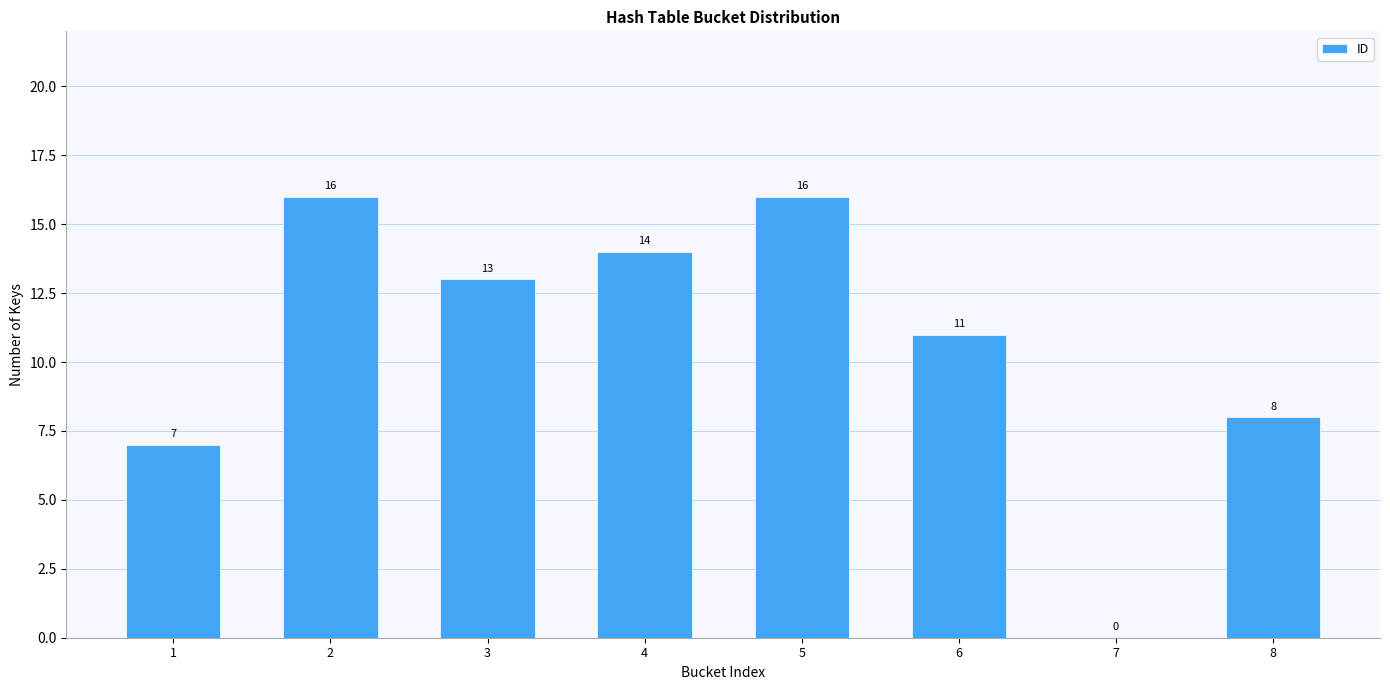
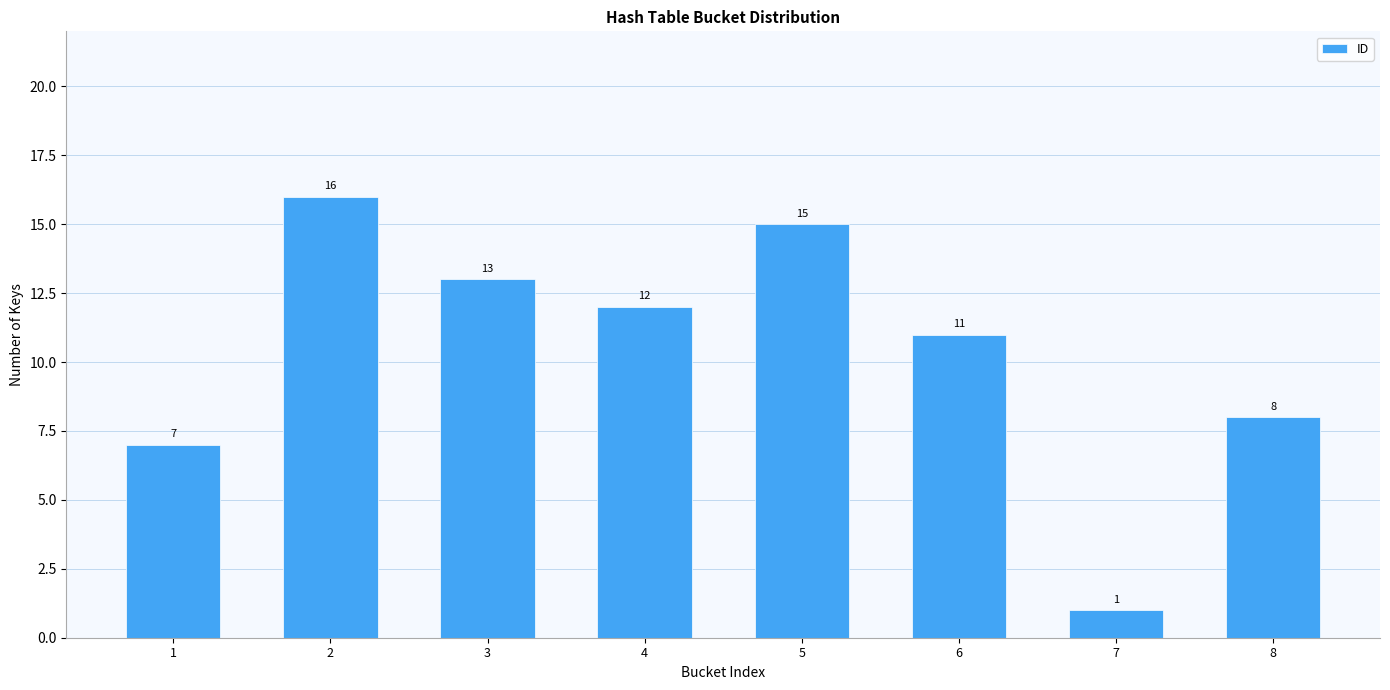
4: 14 -> 12
5: 16 -> 15
7: 0 -> 1
